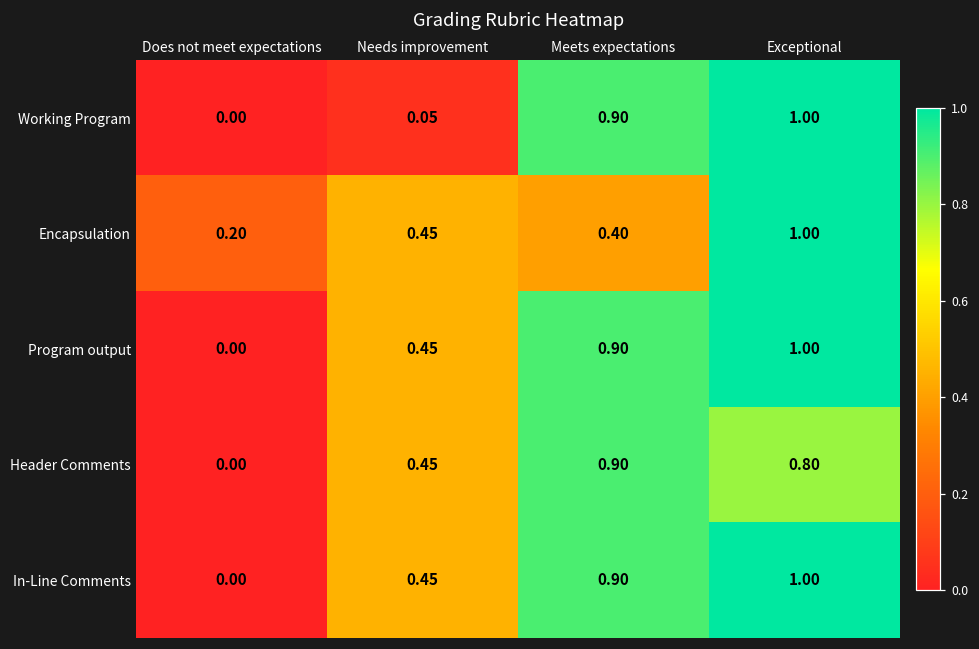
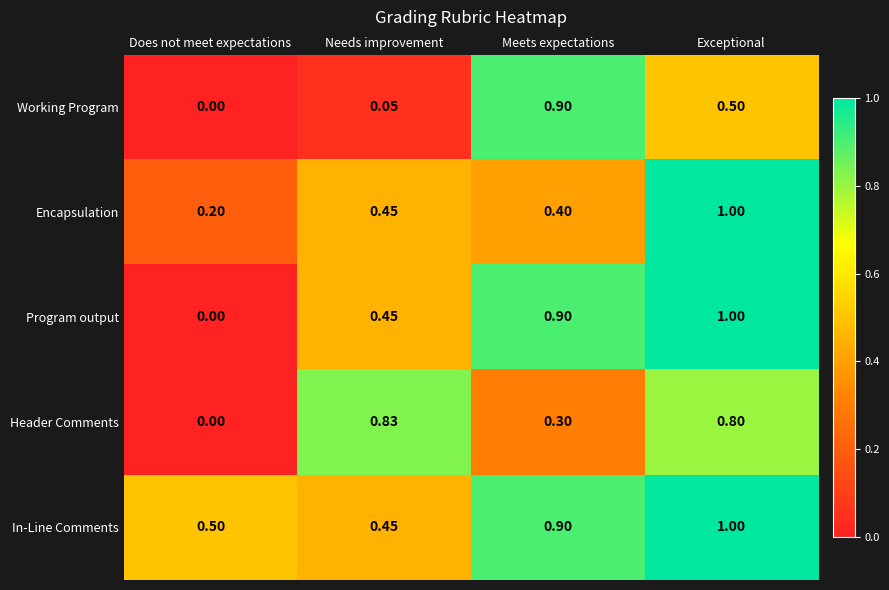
Working Program, Exceptional: 1.00 -> 0.50
Header Comments, Needs improvement: 0.45 -> 0.83
Header Comments, Meets expectations: 0.90 -> 0.30
In-Line Comments, Does not meet expectations: 0.00 -> 0.50
